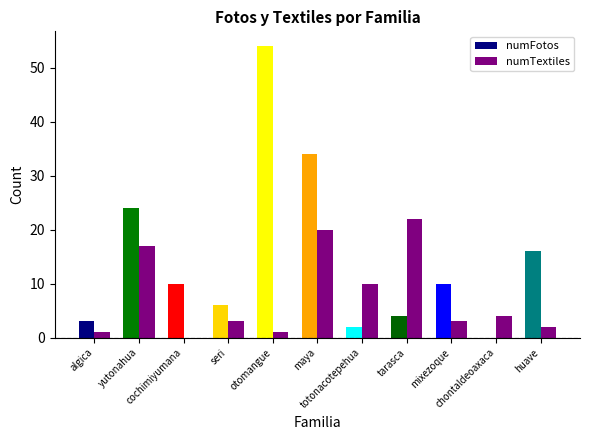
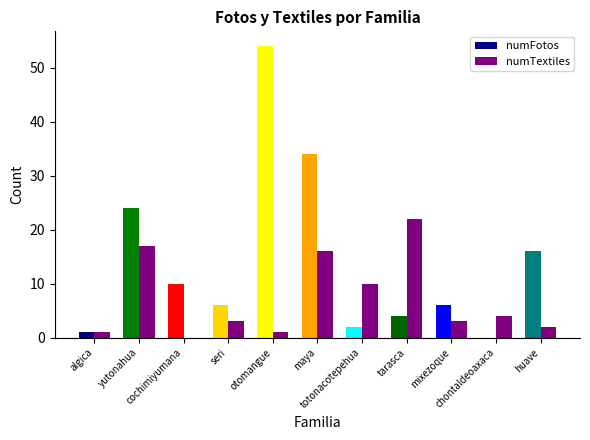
numFotos, algica: 3 -> 1
numTextiles, maya: 20 -> 16
numFotos, mixezoque: 10 -> 6
